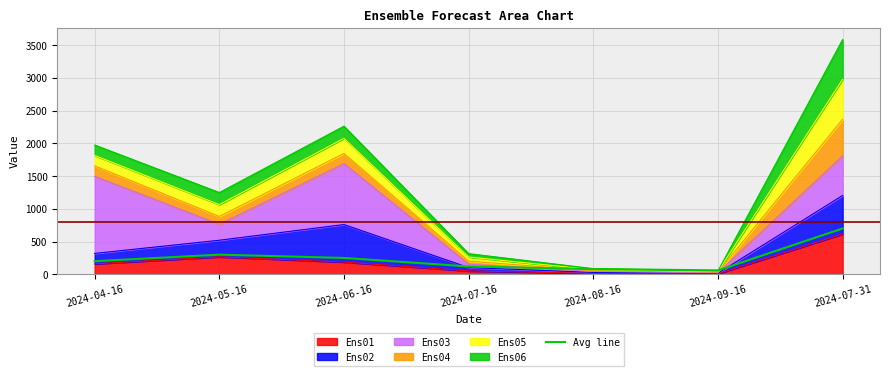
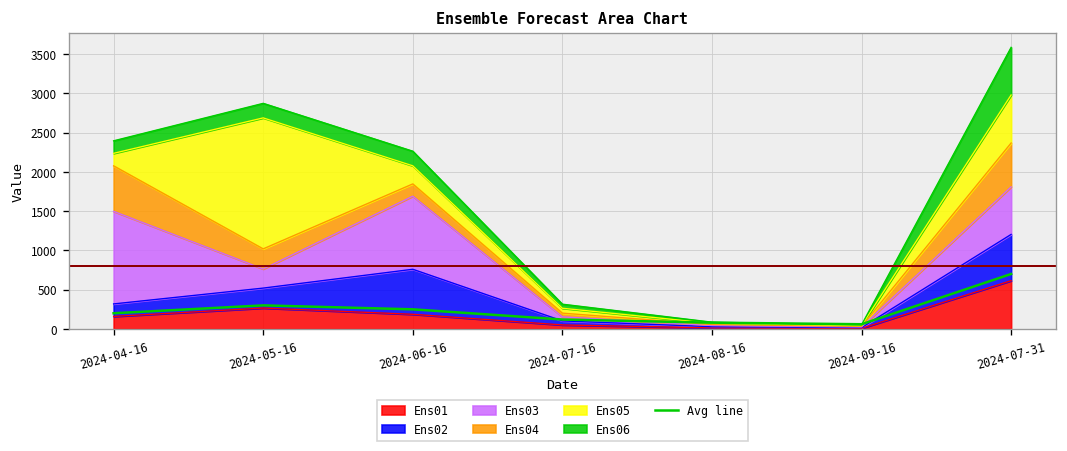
Ens04, 2024-04-16: 200 -> 600
Ens04, 2024-05-16: 100 -> 300
Ens05, 2024-05-16: 200 -> 1700
